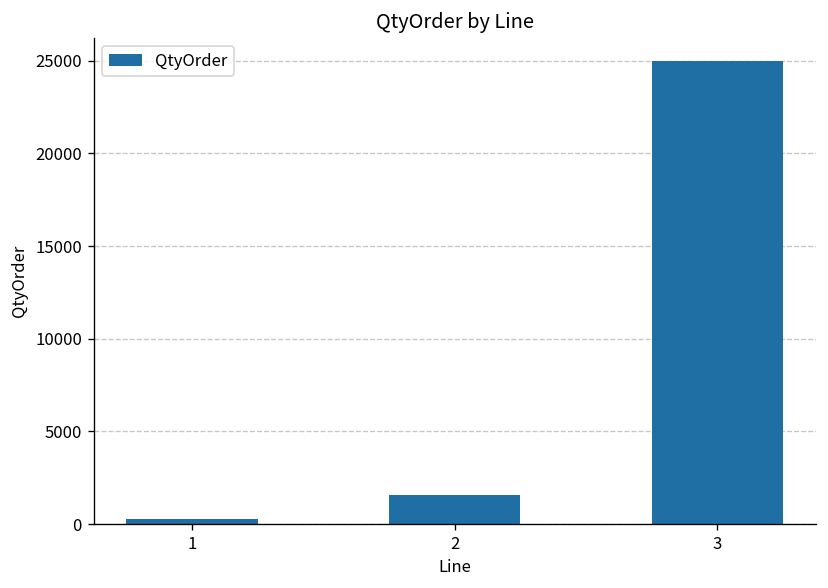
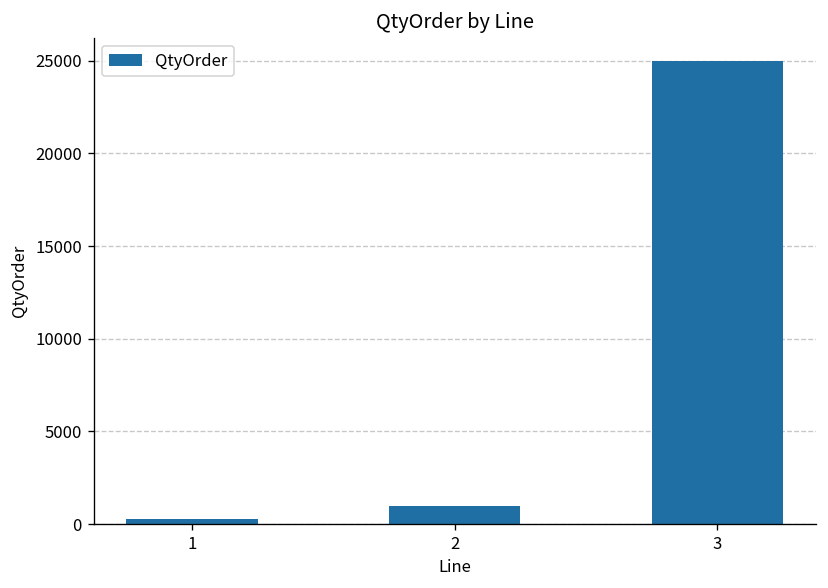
2: 1500 -> 1000
